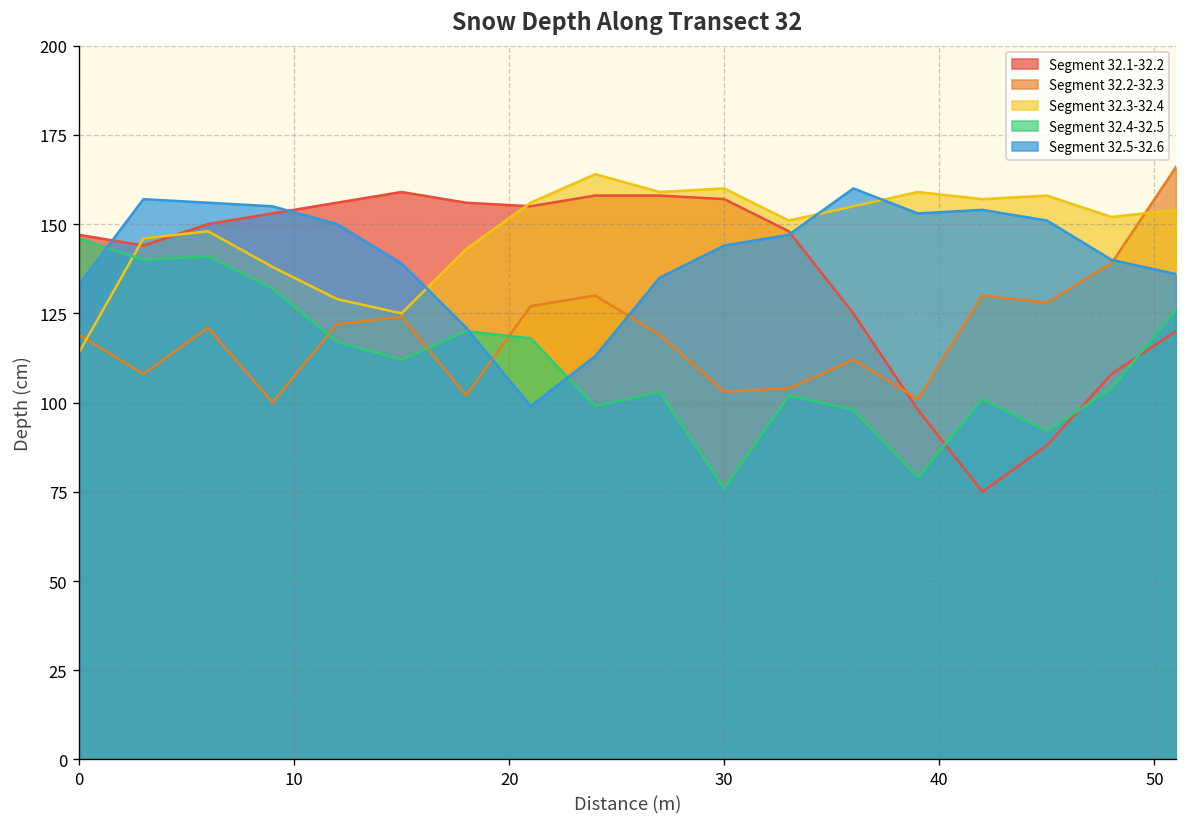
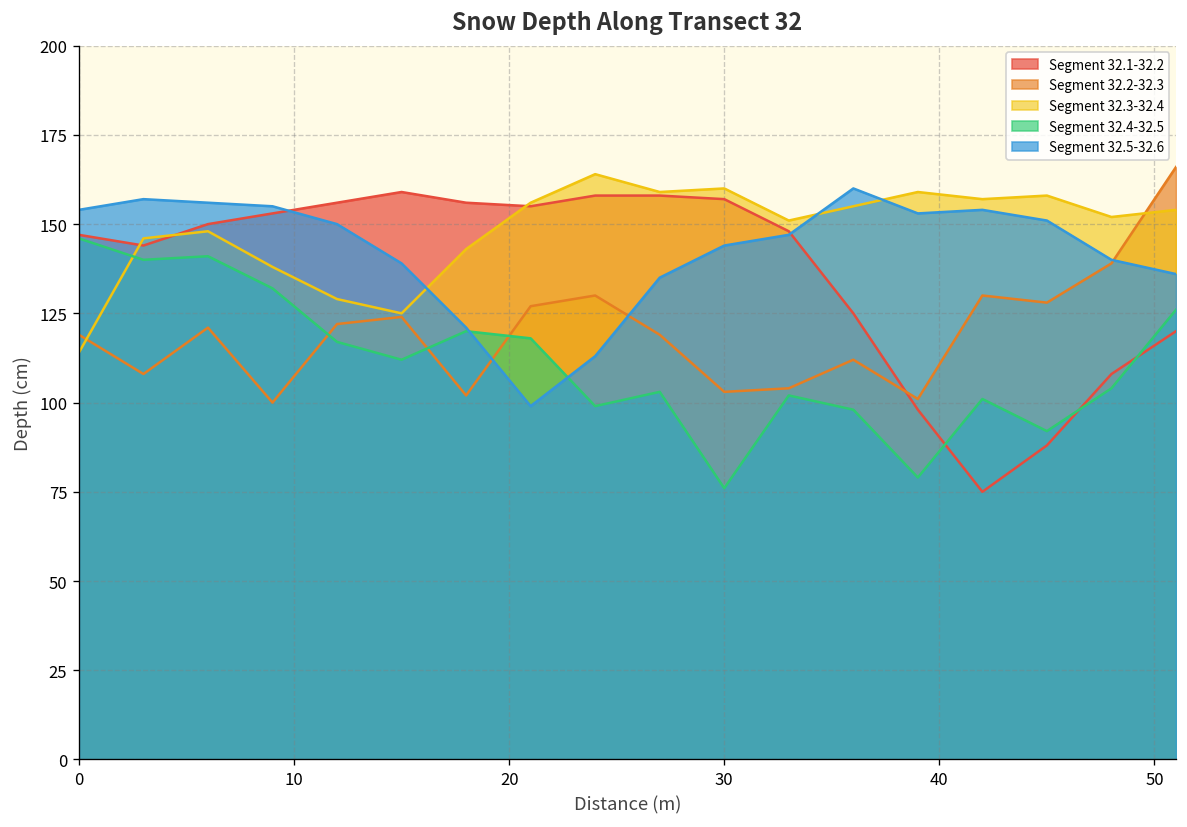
Segment 32.5-32.6, 0: 133 -> 154
